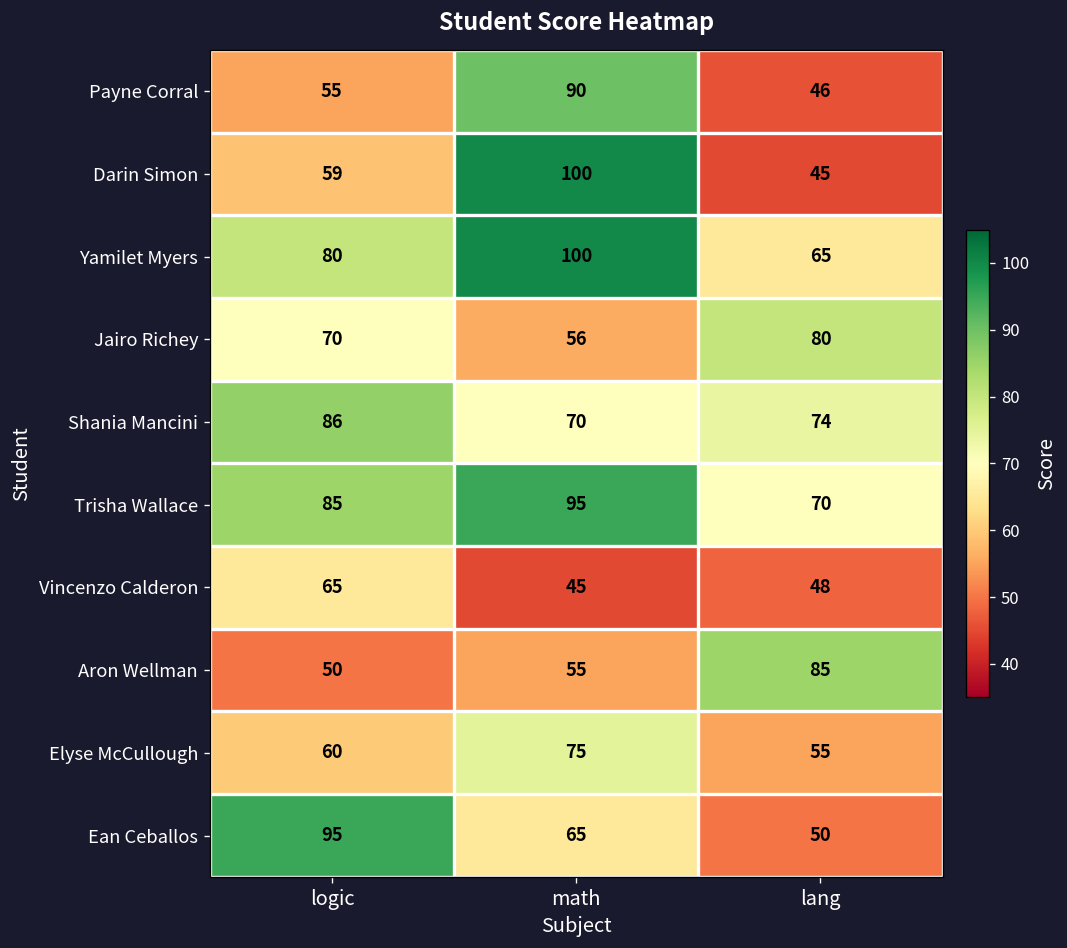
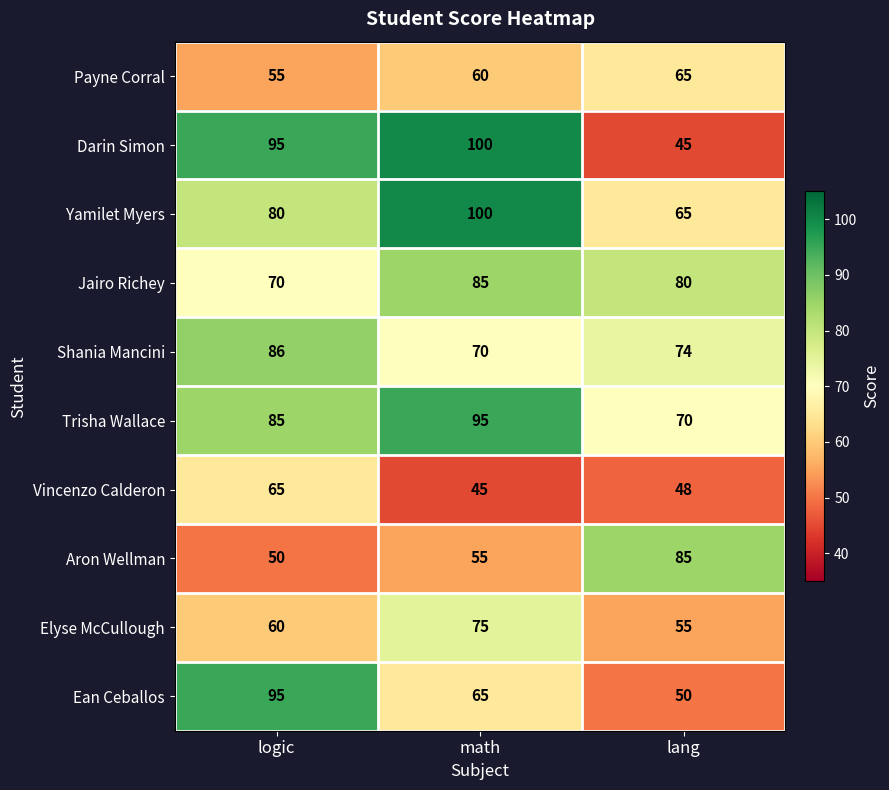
Payne Corral, math: 90 -> 60
Payne Corral, lang: 46 -> 65
Darin Simon, logic: 59 -> 95
Jairo Richey, math: 56 -> 85
